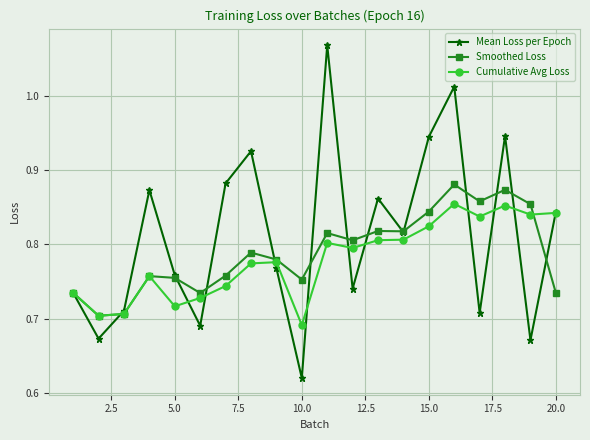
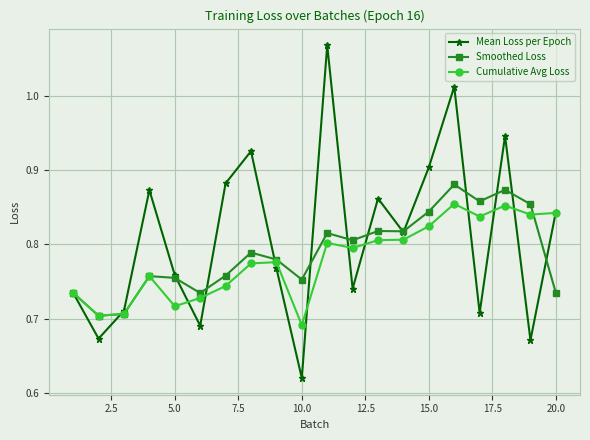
Mean Loss per Epoch, 15.0: 0.94 -> 0.90
